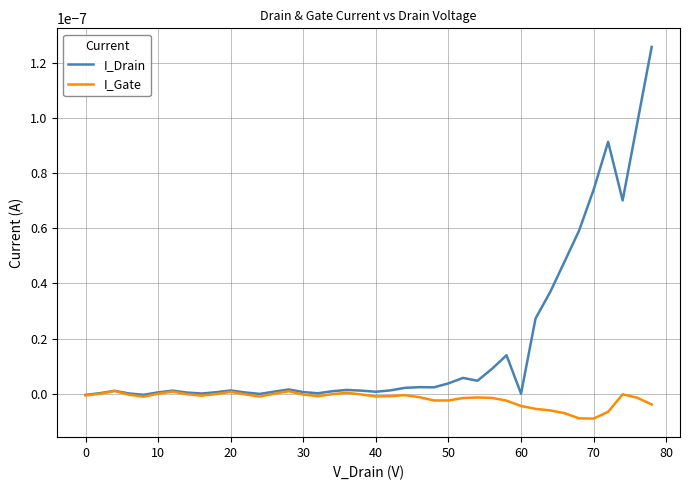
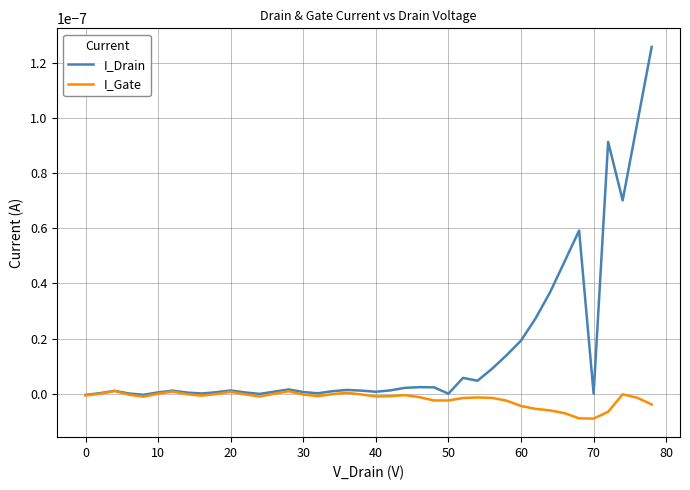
I_Drain, 50: 0.000000004 -> 0.000000000
I_Drain, 60: 0.00000000 -> 0.00000002
I_Drain, 70: 0.0000001 -> 0.0000000
